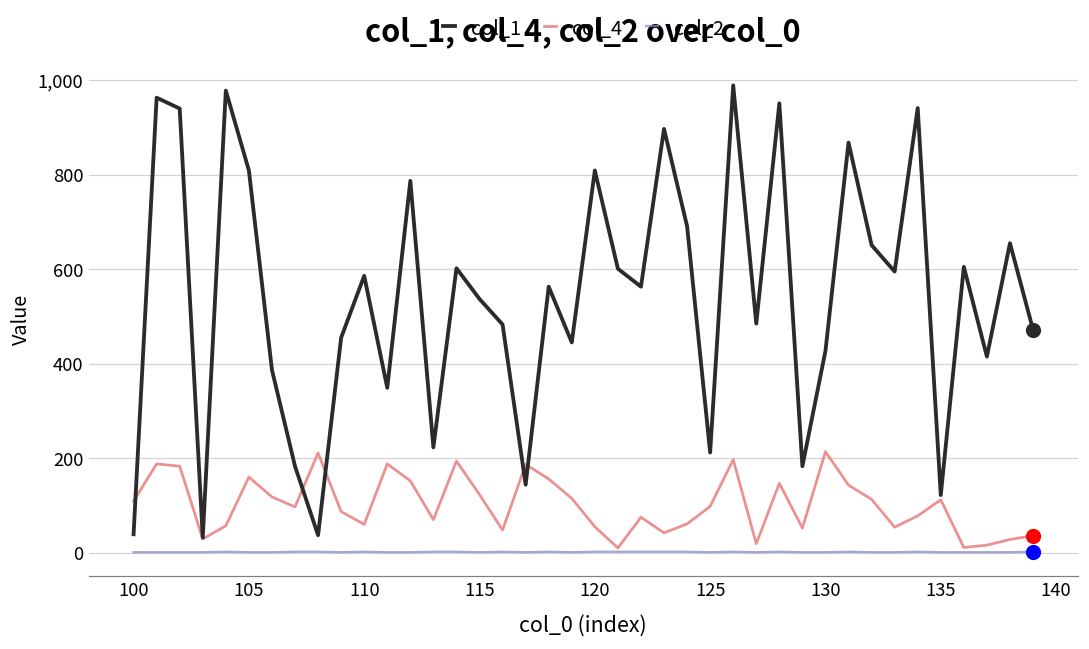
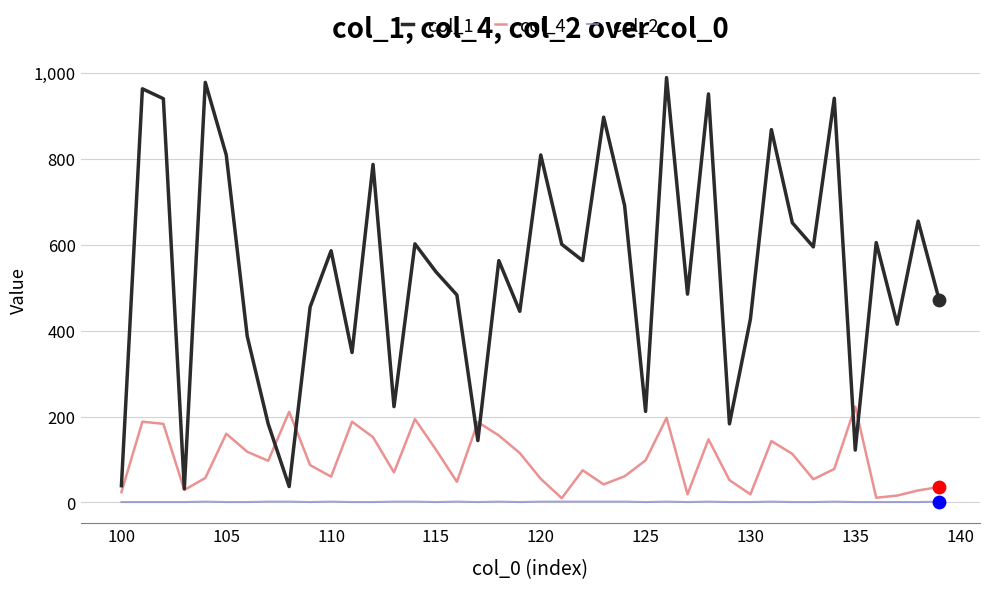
col_4, 100: 110 -> 20
col_4, 130: 210 -> 20
col_4, 135: 110 -> 220
